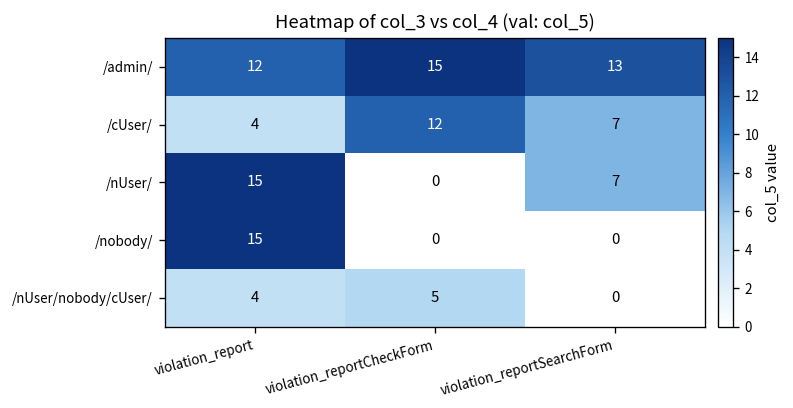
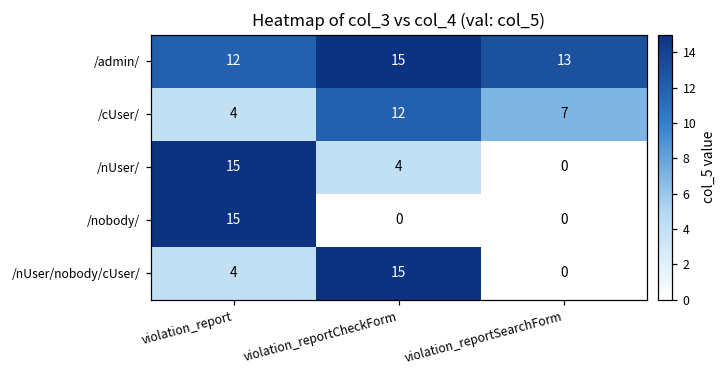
/nUser/, violation_reportCheckForm: 0 -> 4
/nUser/, violation_reportSearchForm: 7 -> 0
/nUser/nobody/cUser/, violation_reportCheckForm: 5 -> 15
